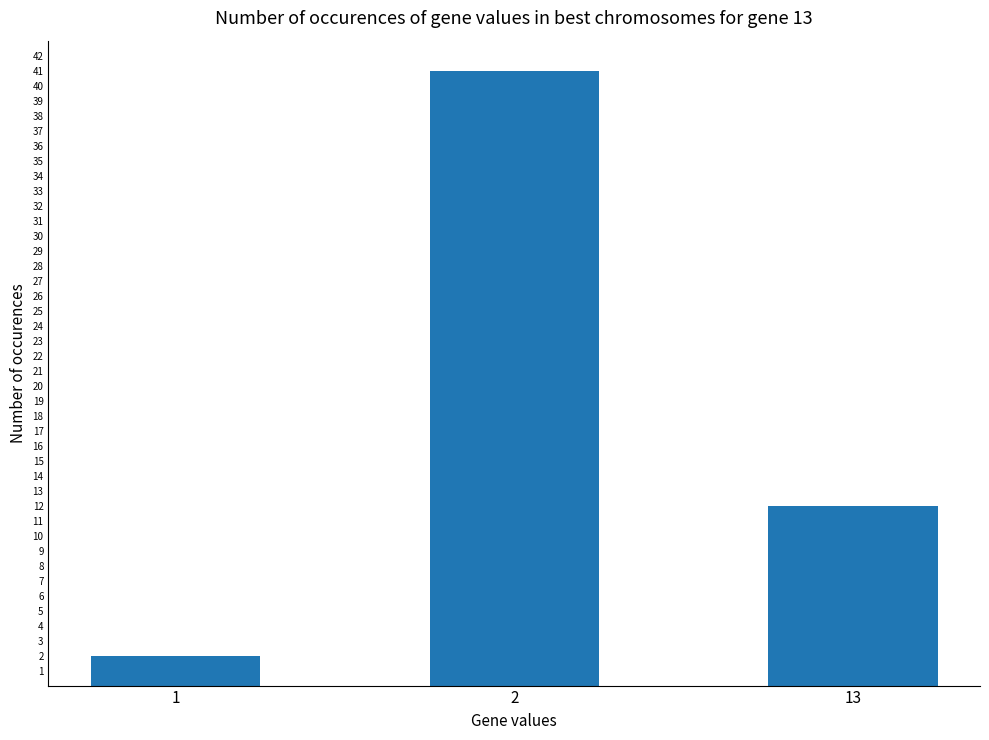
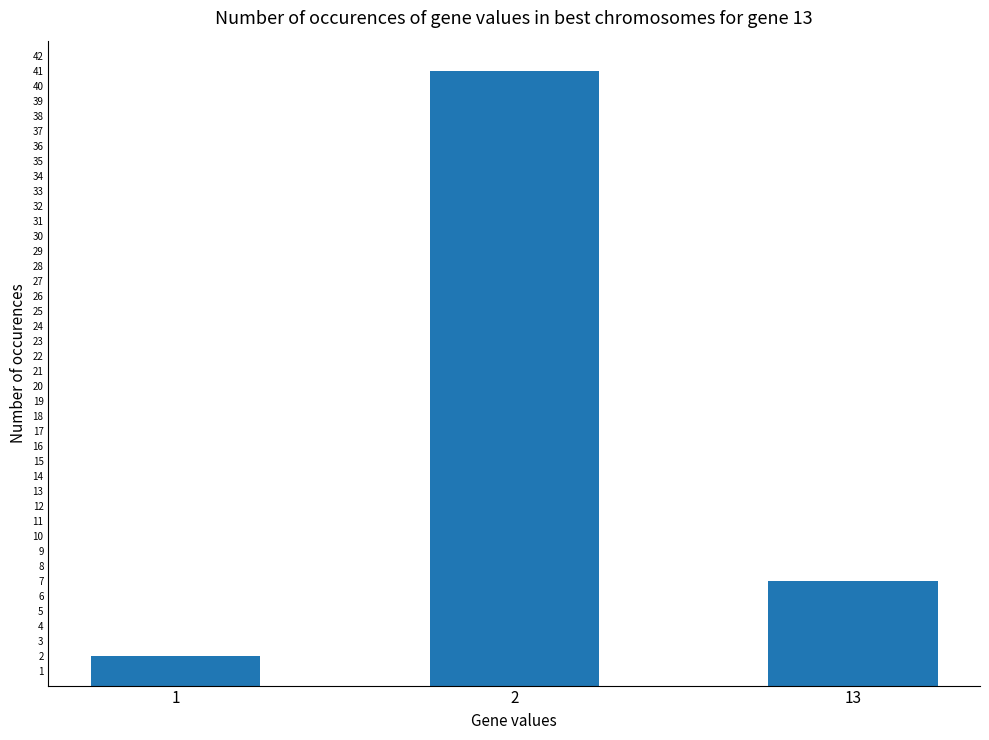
13: 12 -> 7
